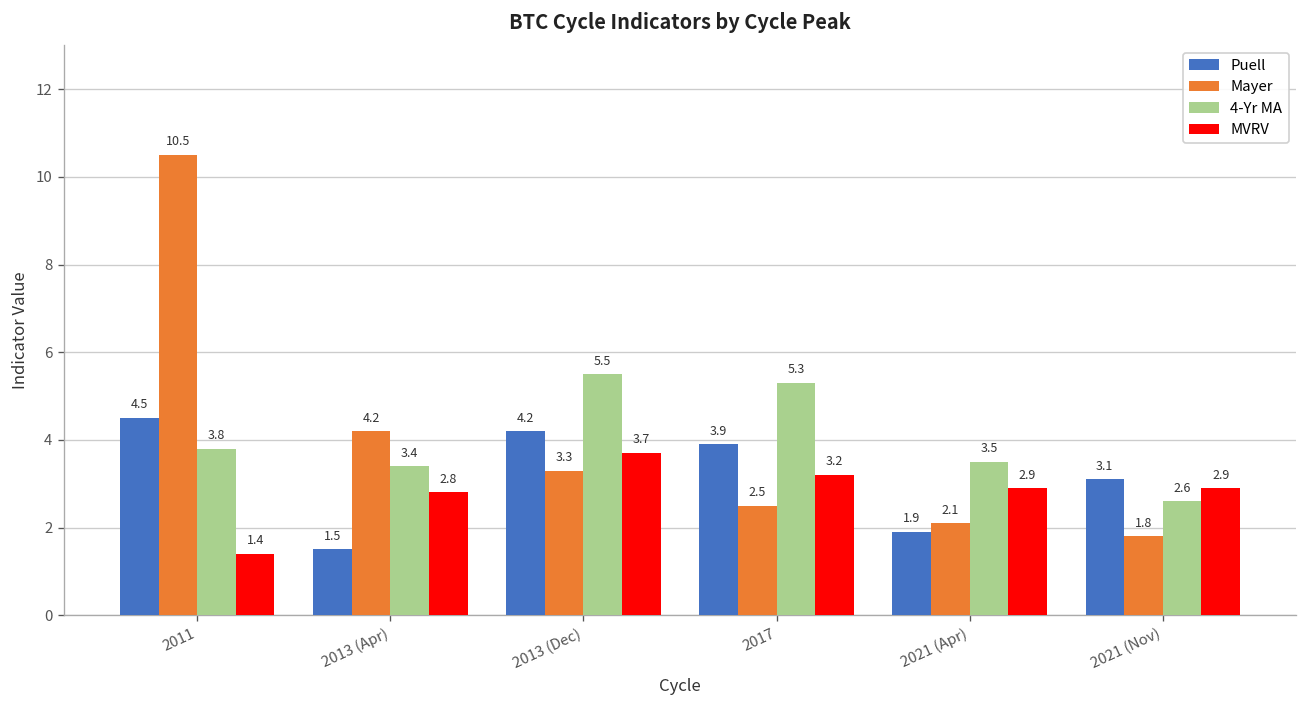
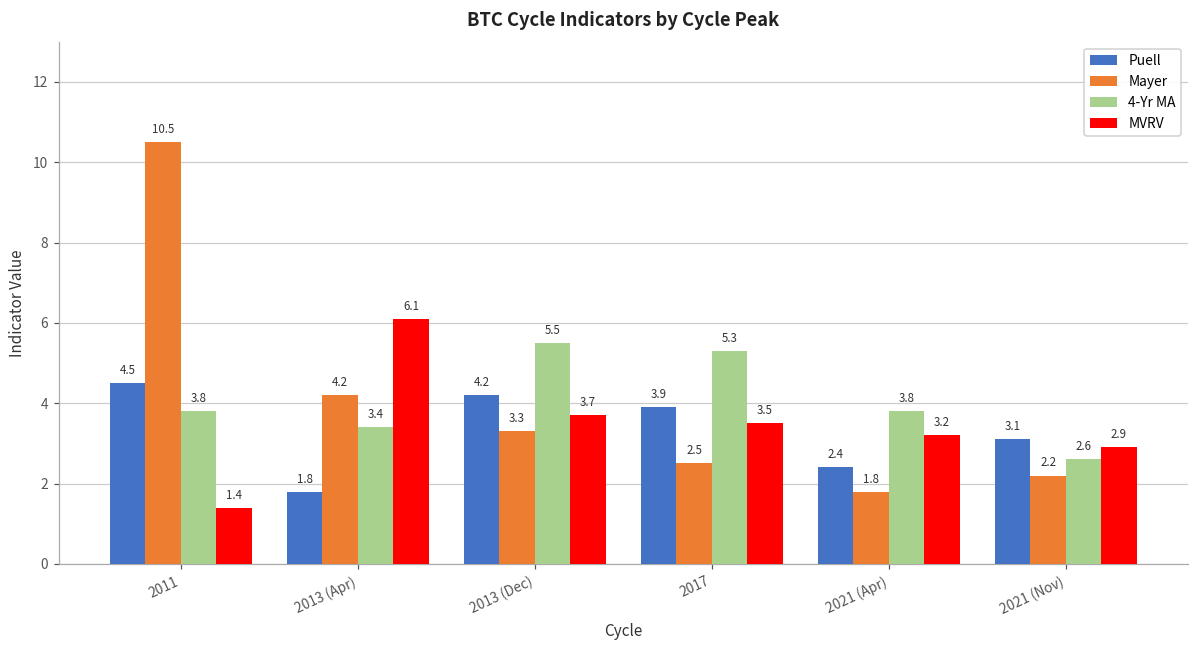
Puell, 2013 (Apr): 1.5 -> 1.8
MVRV, 2013 (Apr): 2.8 -> 6.1
MVRV, 2017: 3.2 -> 3.5
Puell, 2021 (Apr): 1.9 -> 2.4
Mayer, 2021 (Apr): 2.1 -> 1.8
4-Yr MA, 2021 (Apr): 3.5 -> 3.8
MVRV, 2021 (Apr): 2.9 -> 3.2
Mayer, 2021 (Nov): 1.8 -> 2.2
